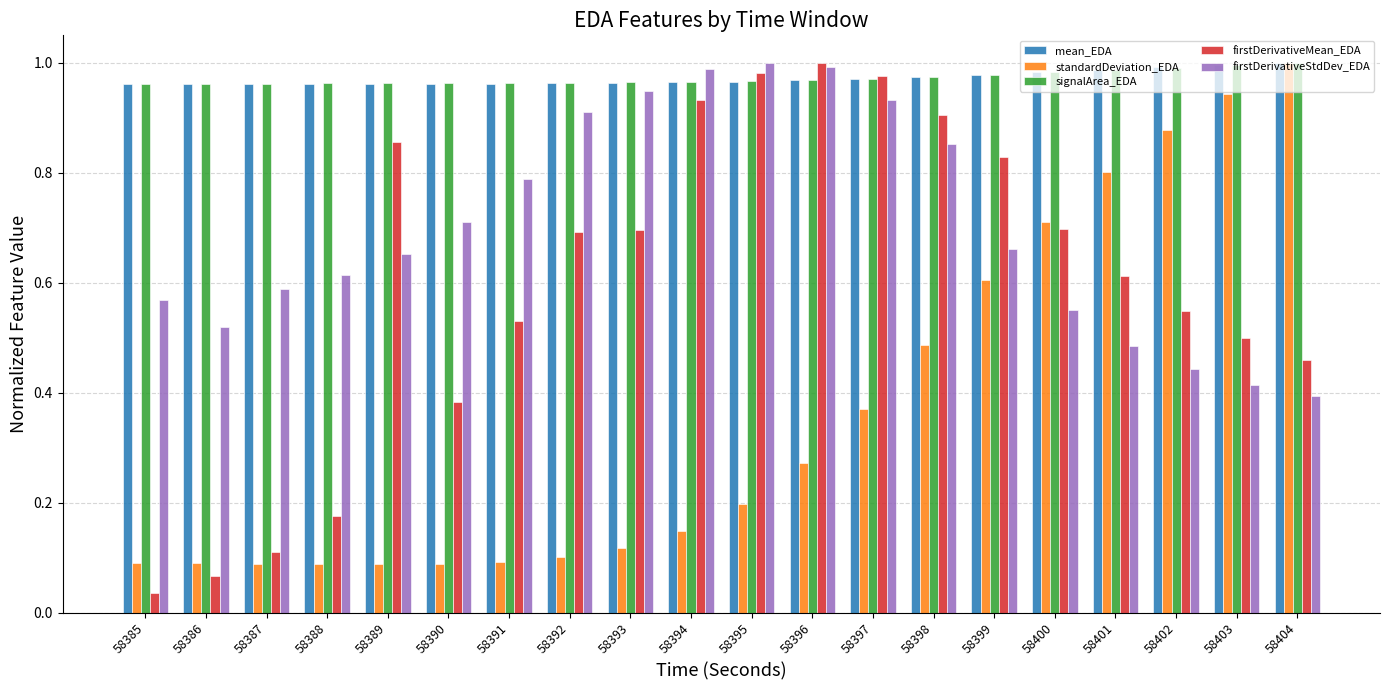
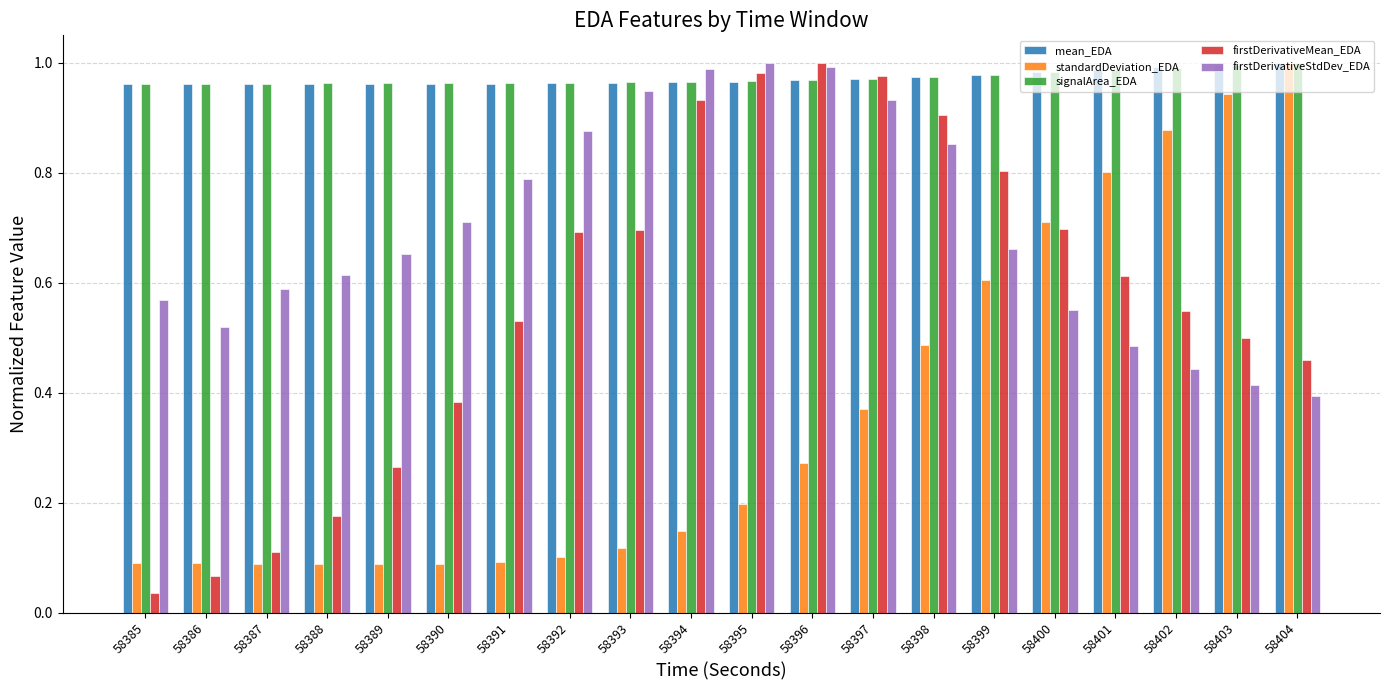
firstDerivativeMean_EDA, 58389: 0.86 -> 0.27
firstDerivativeStdDev_EDA, 58392: 0.91 -> 0.88
firstDerivativeMean_EDA, 58399: 0.83 -> 0.80
